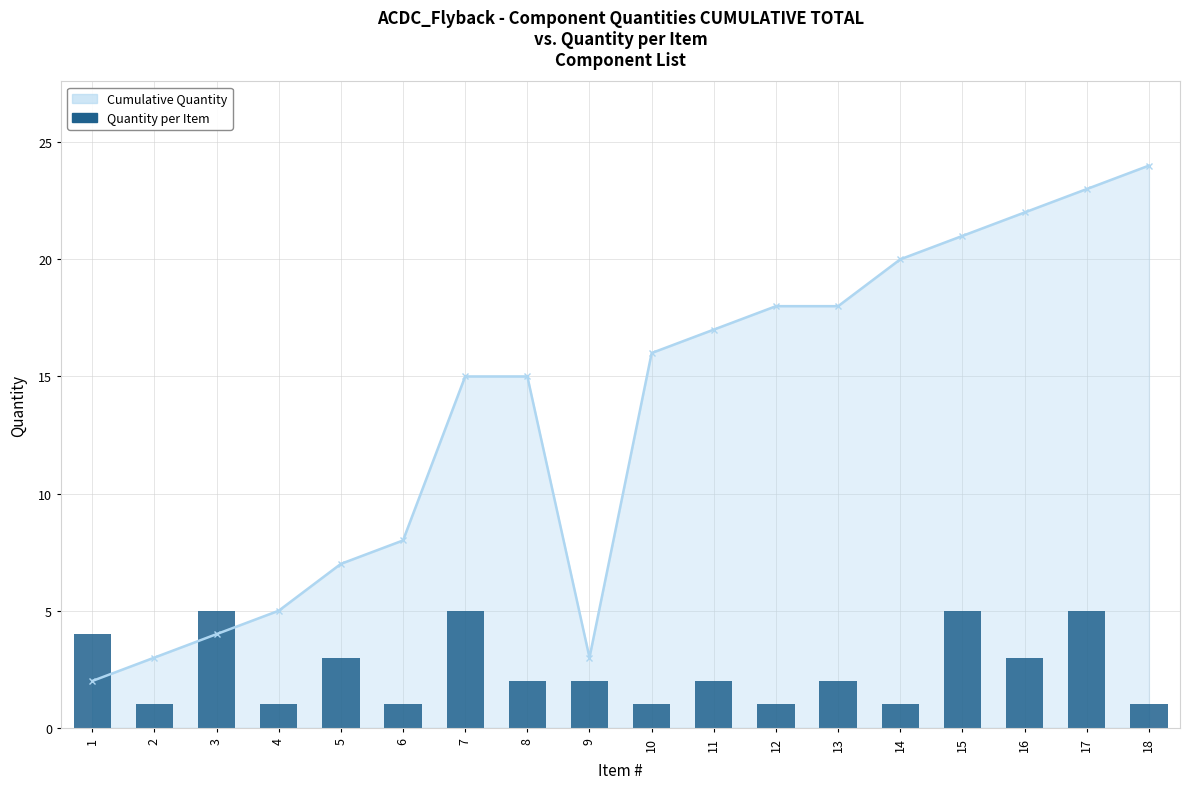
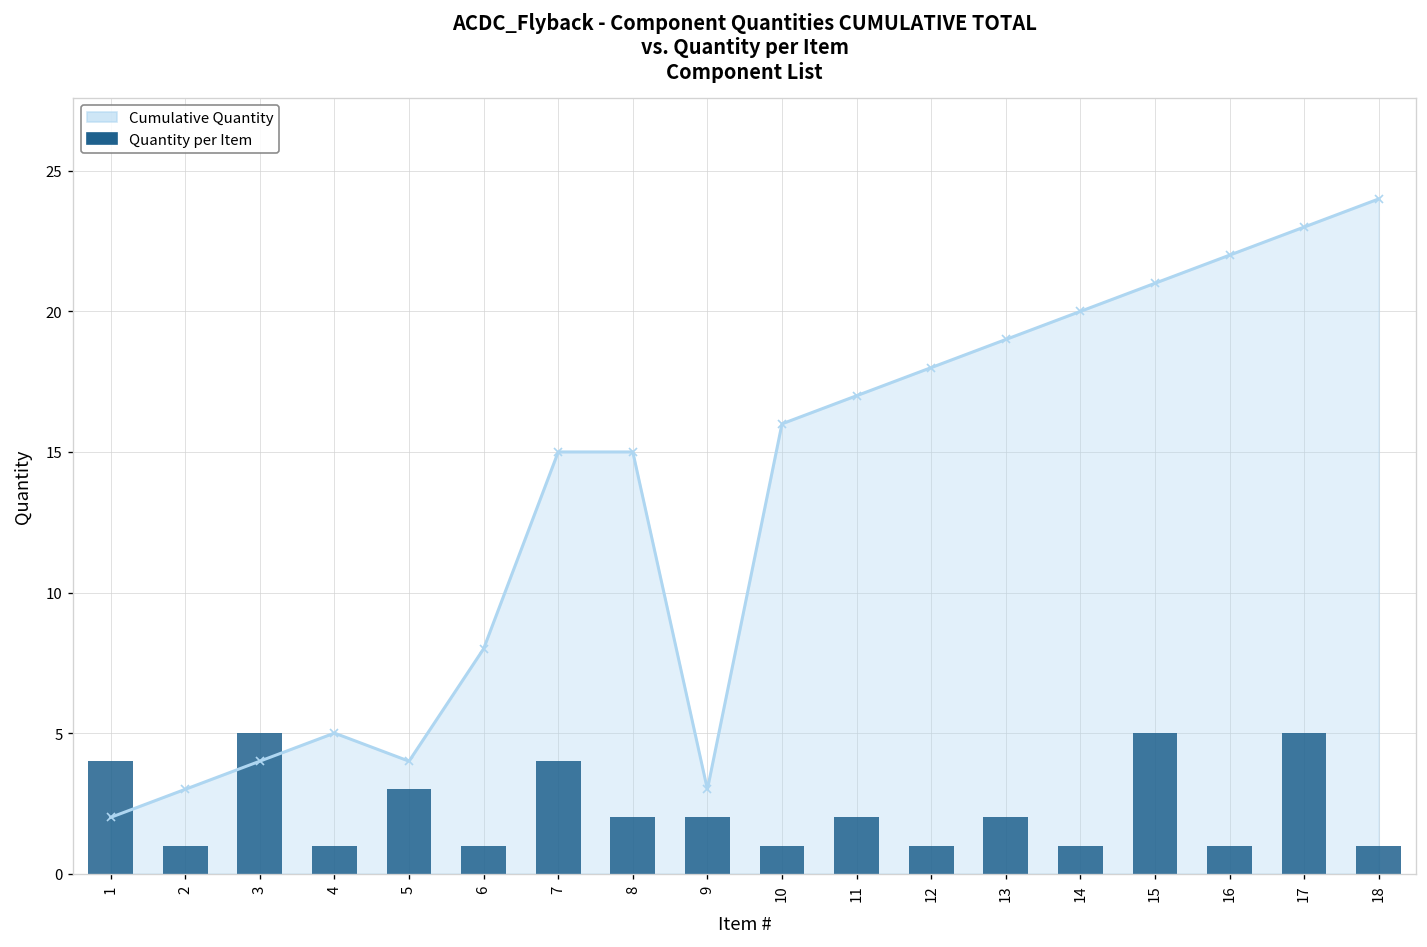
Cumulative Quantity, 5: 7 -> 4
Quantity per Item, 7: 5 -> 4
Cumulative Quantity, 13: 18 -> 19
Quantity per Item, 16: 3 -> 1
